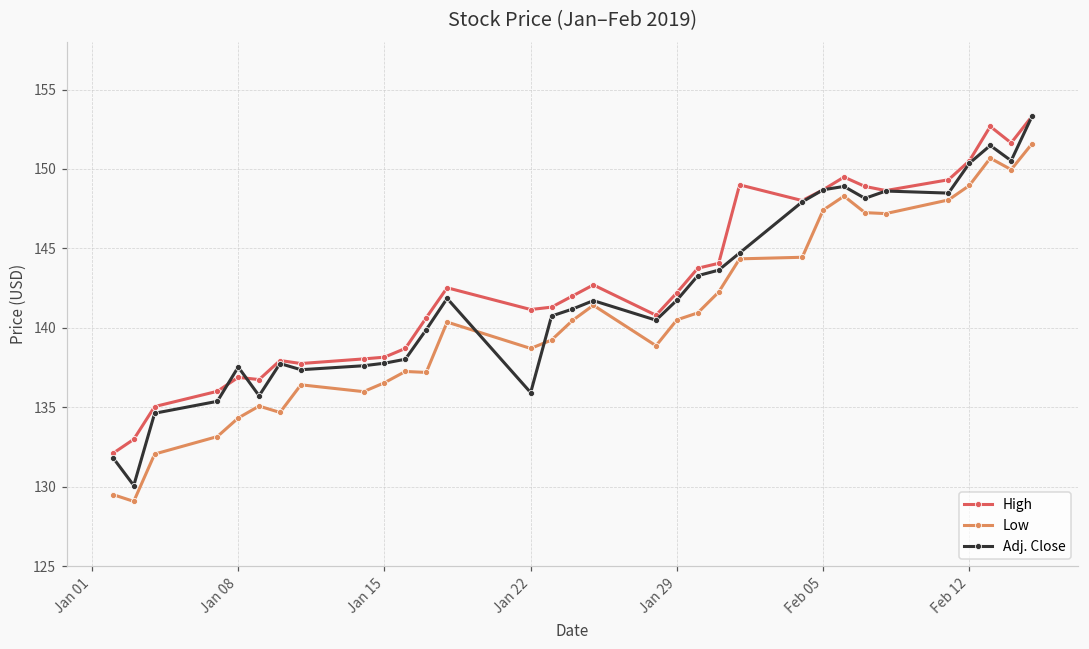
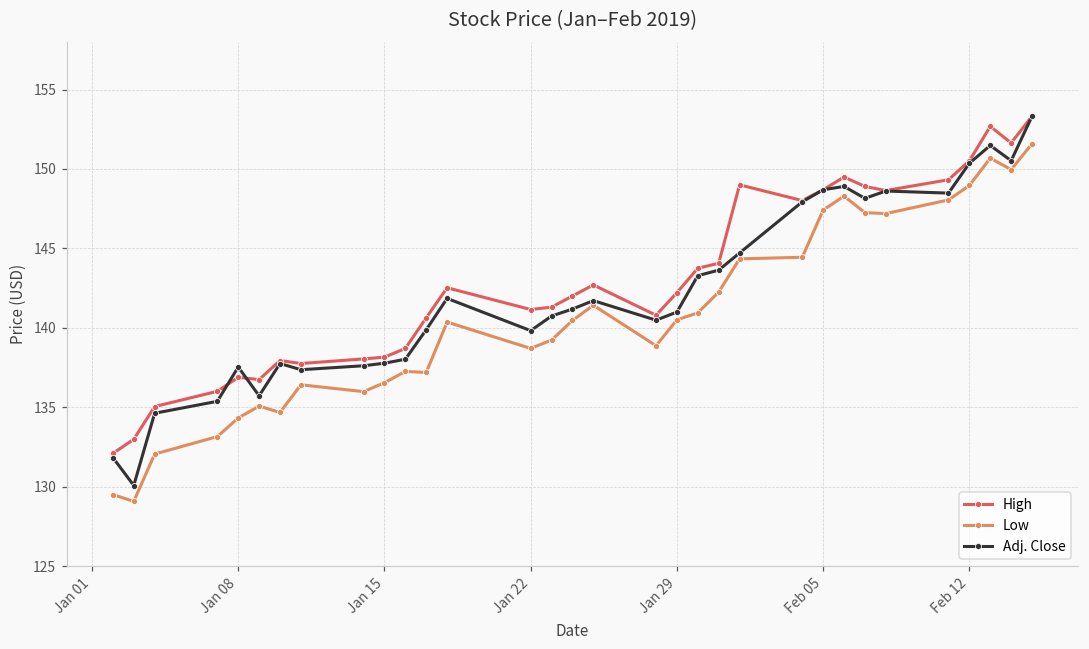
Adj. Close, Jan 22: 135.9 -> 139.8
Adj. Close, Jan 29: 141.7 -> 141.0
